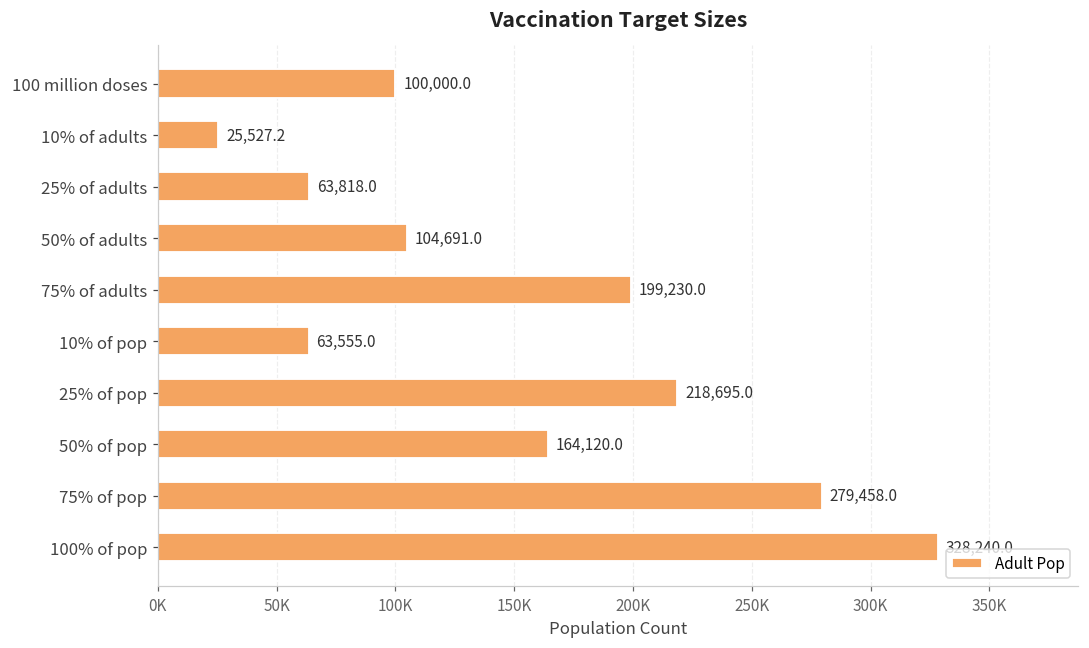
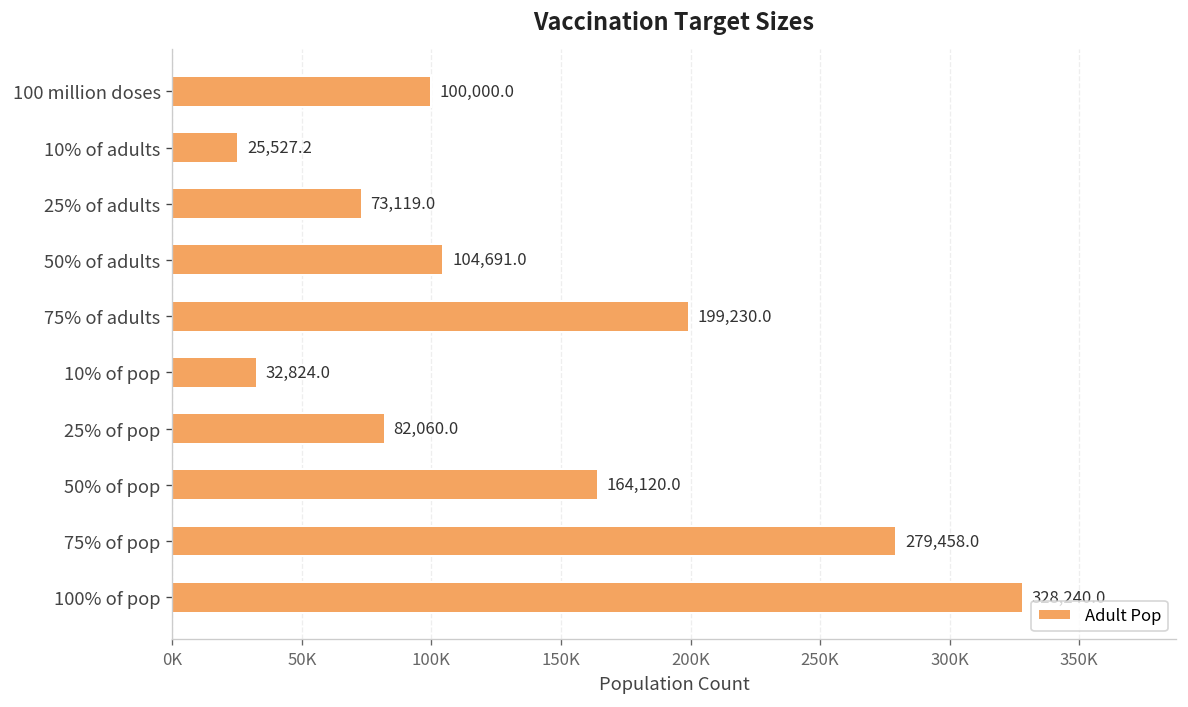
25% of adults: 63,818.0 -> 73,119.0
10% of pop: 63,555.0 -> 32,824.0
25% of pop: 218,695.0 -> 82,060.0
